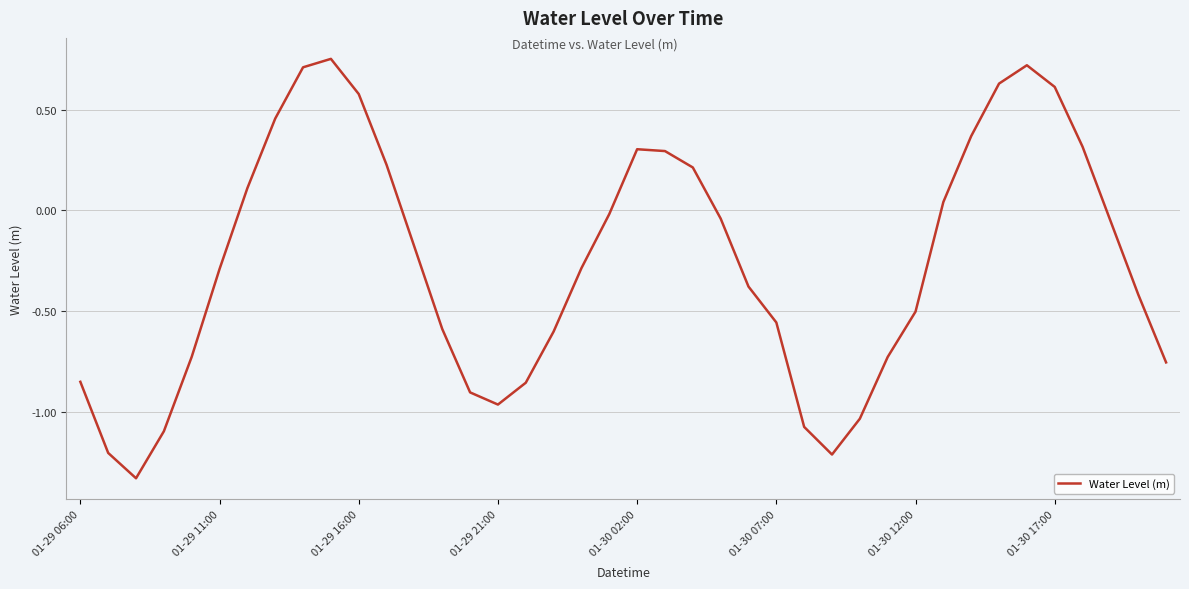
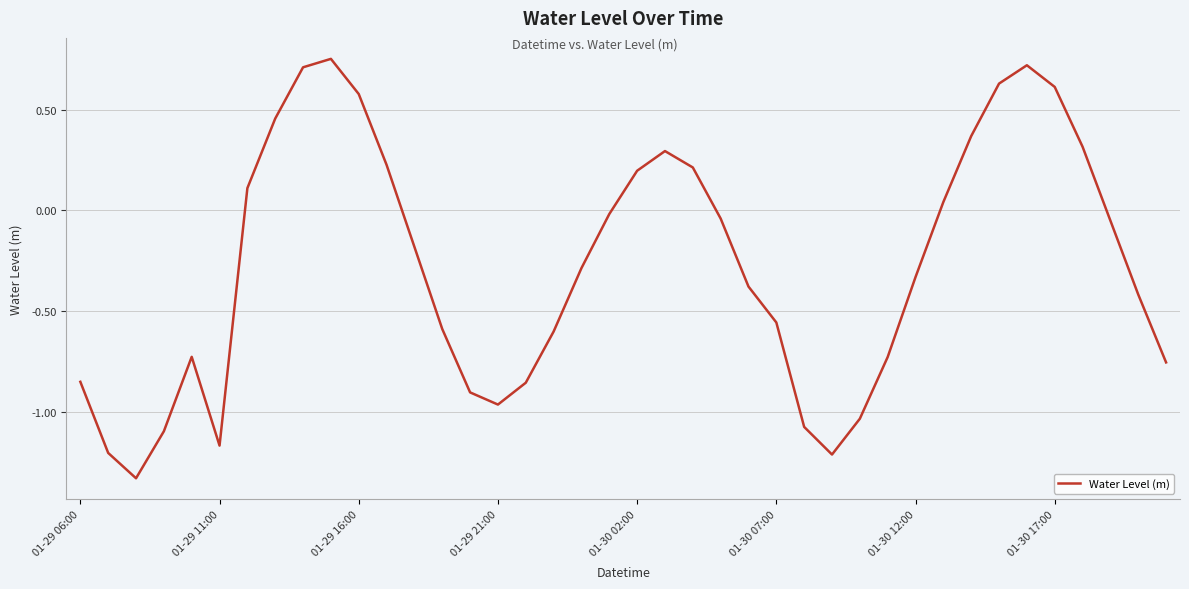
01-29 11:00: -0.29 -> -1.17
01-30 02:00: 0.30 -> 0.20
01-30 12:00: -0.50 -> -0.33
